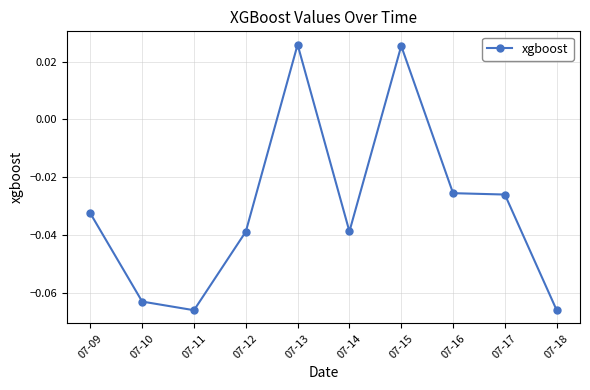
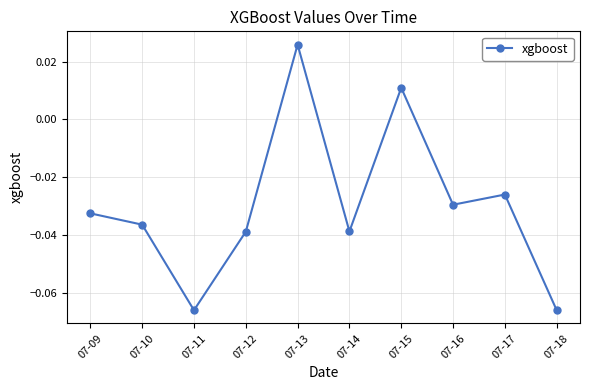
07-10: -0.063 -> -0.036
07-15: 0.025 -> 0.011
07-16: -0.026 -> -0.030
